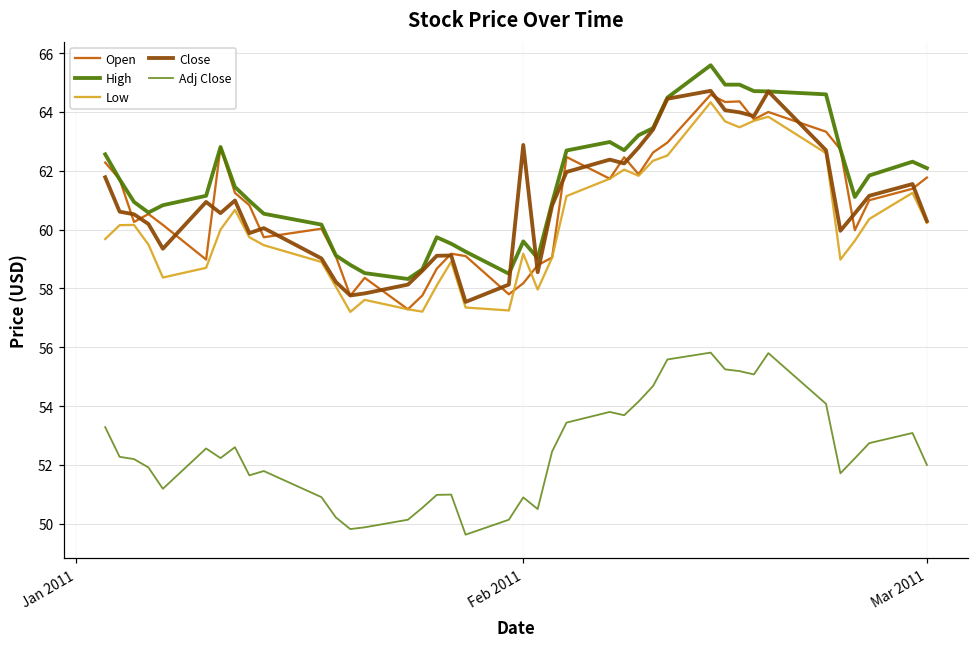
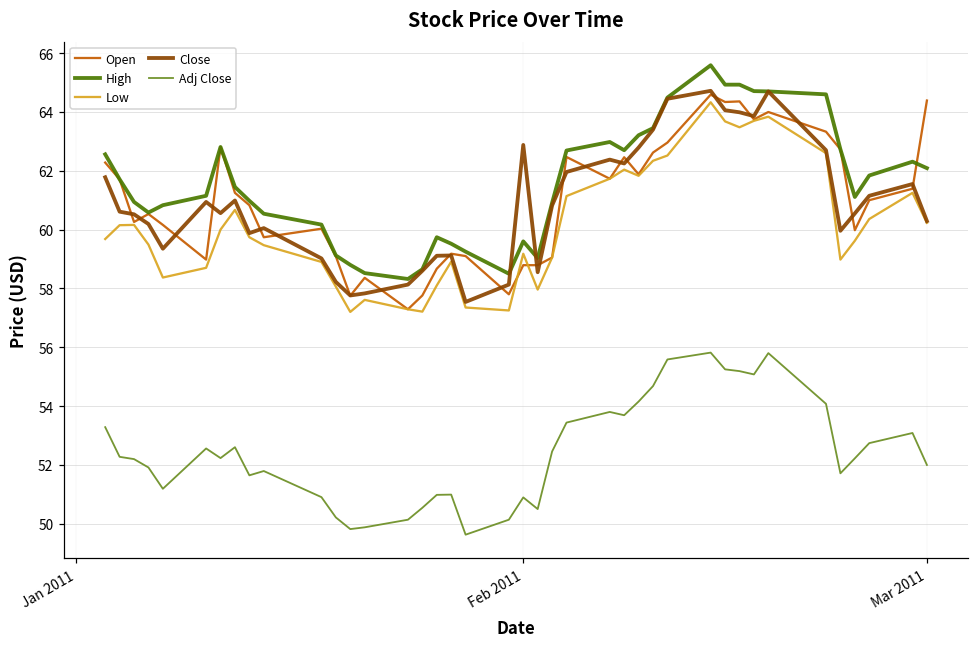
Open, Feb 2011: 58.2 -> 58.8
Open, Mar 2011: 61.8 -> 64.4
